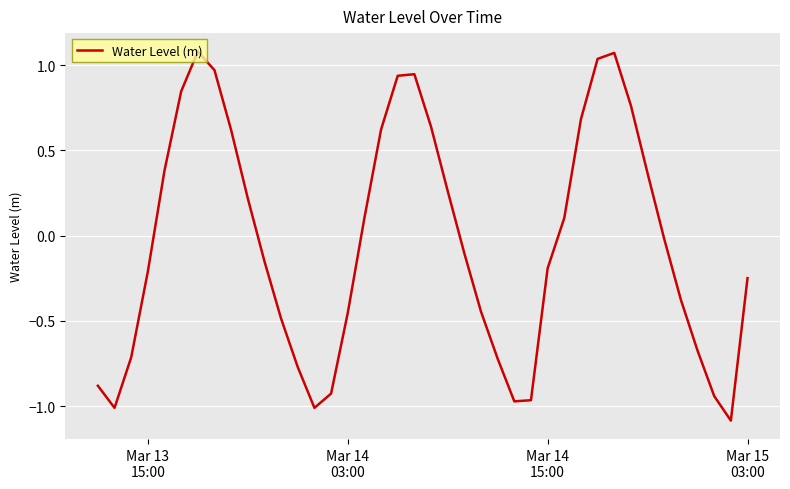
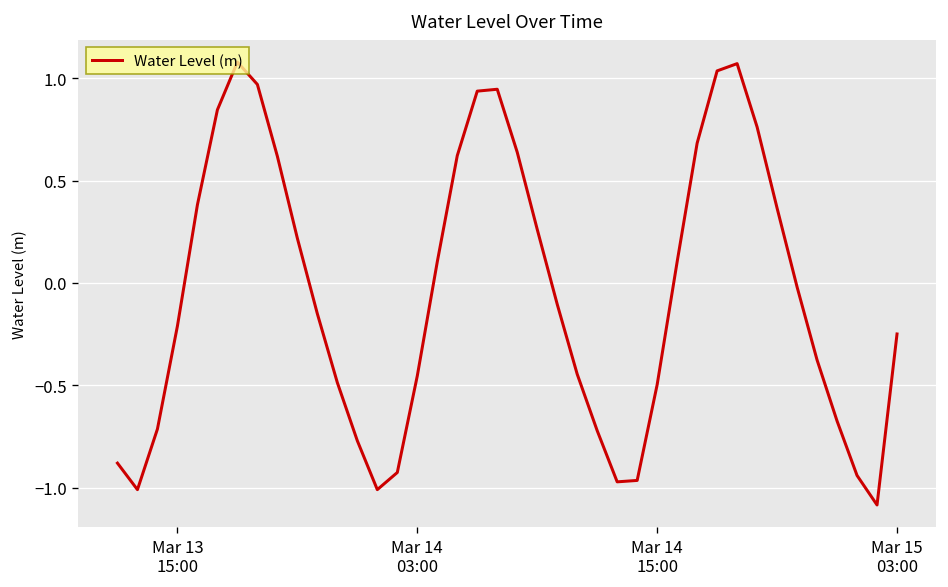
Mar 14 15:00: -0.19 -> -0.50
